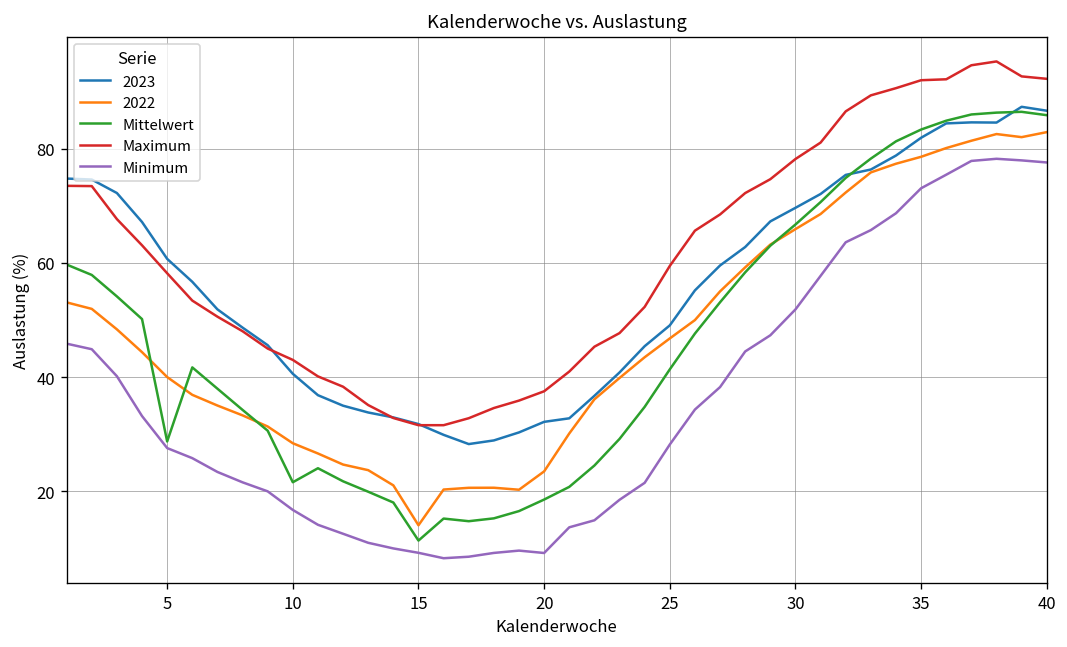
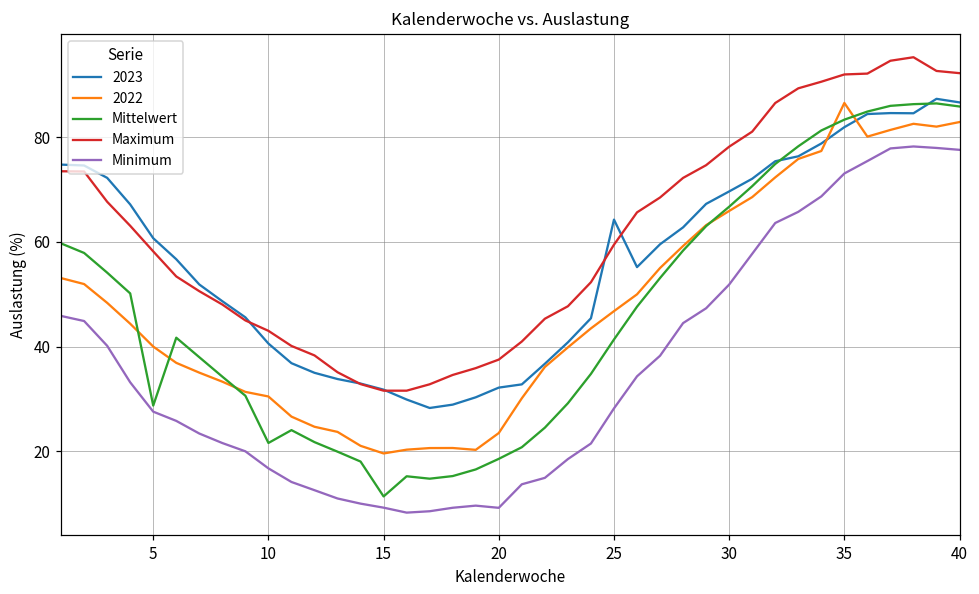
2022, 10: 28 -> 30
2022, 15: 14 -> 20
2023, 25: 49 -> 64
2022, 35: 79 -> 87
